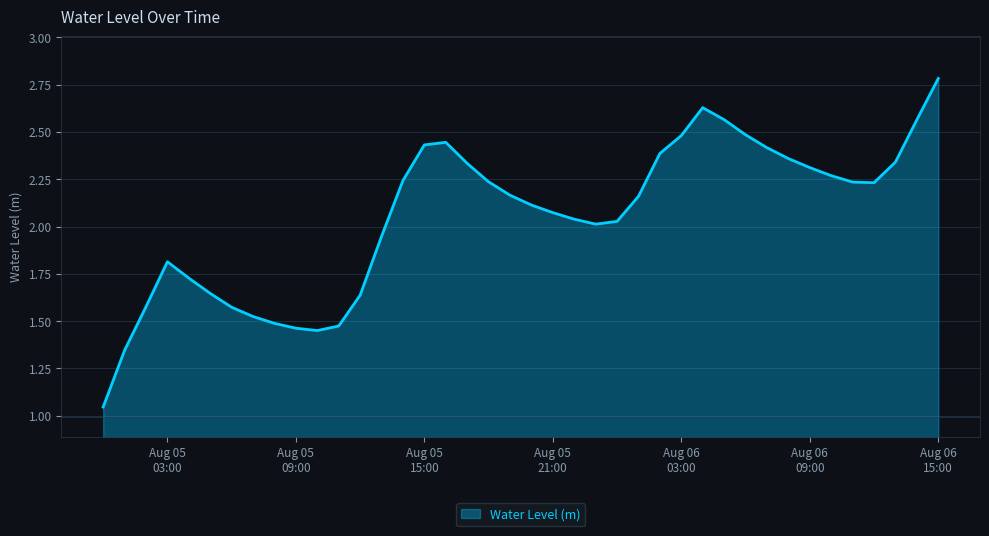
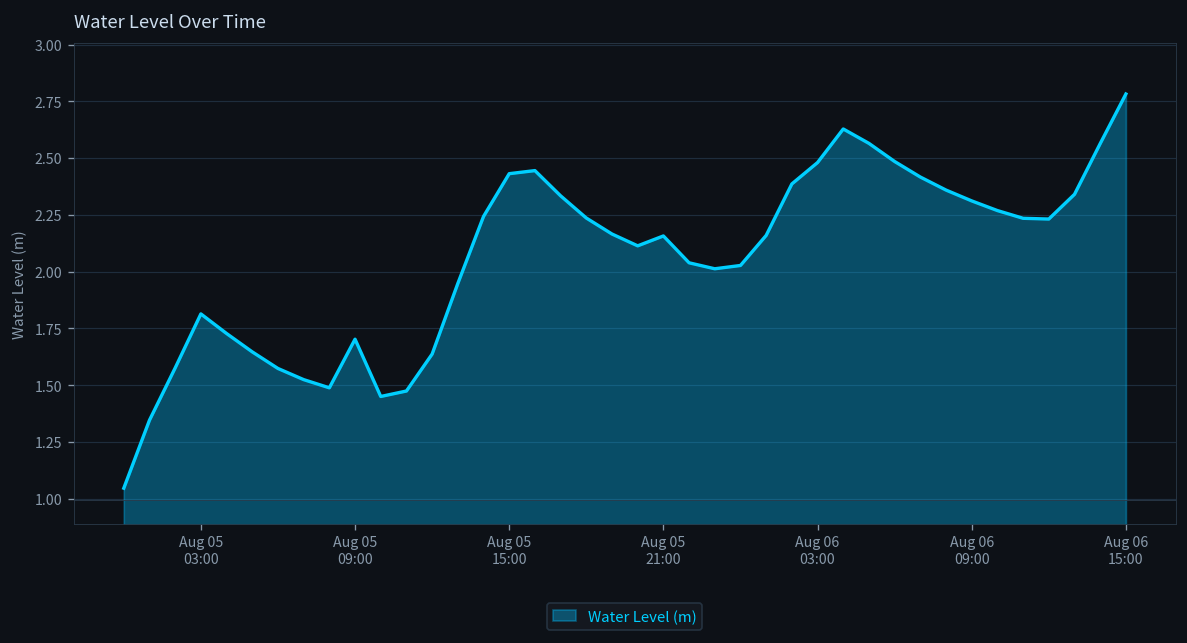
Aug 05 09:00: 1.46 -> 1.70
Aug 05 21:00: 2.07 -> 2.16
